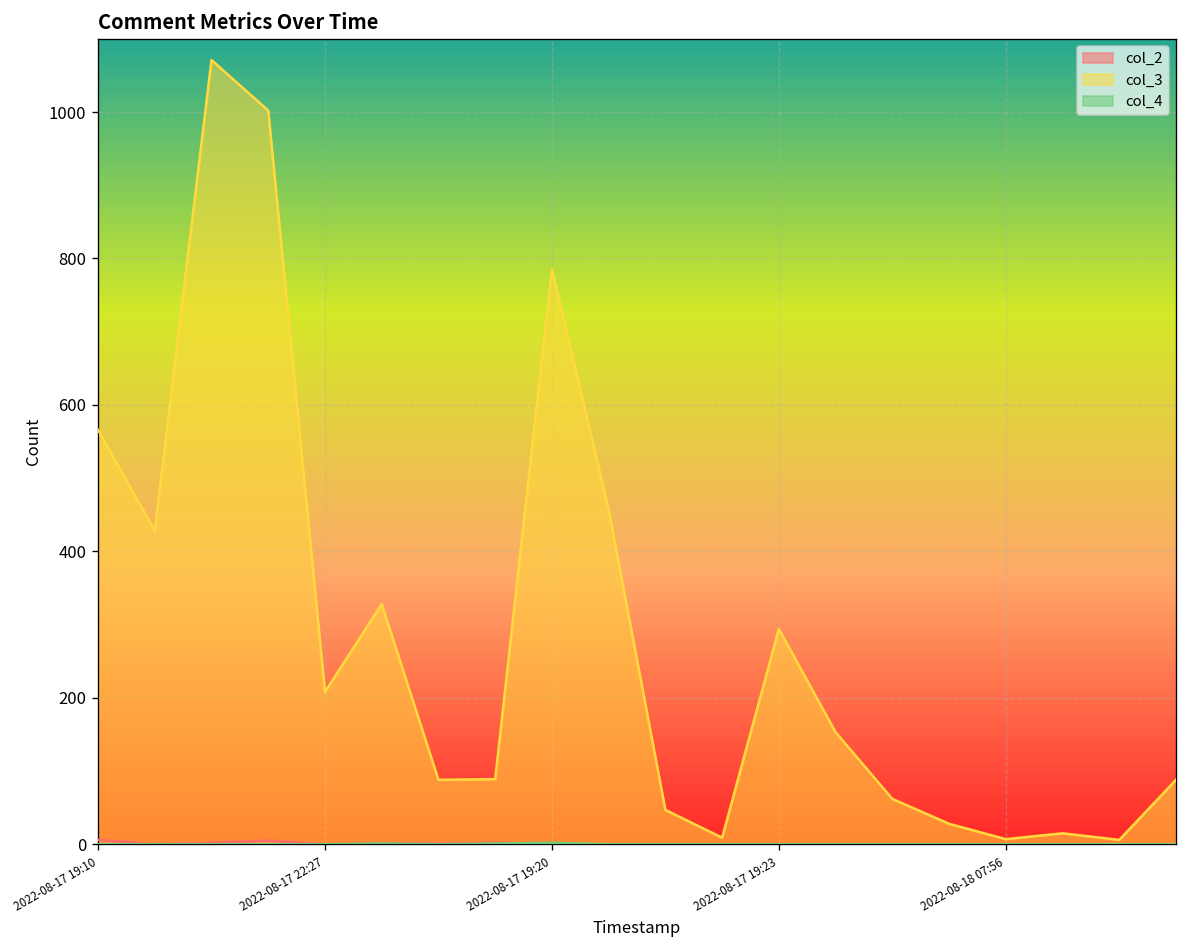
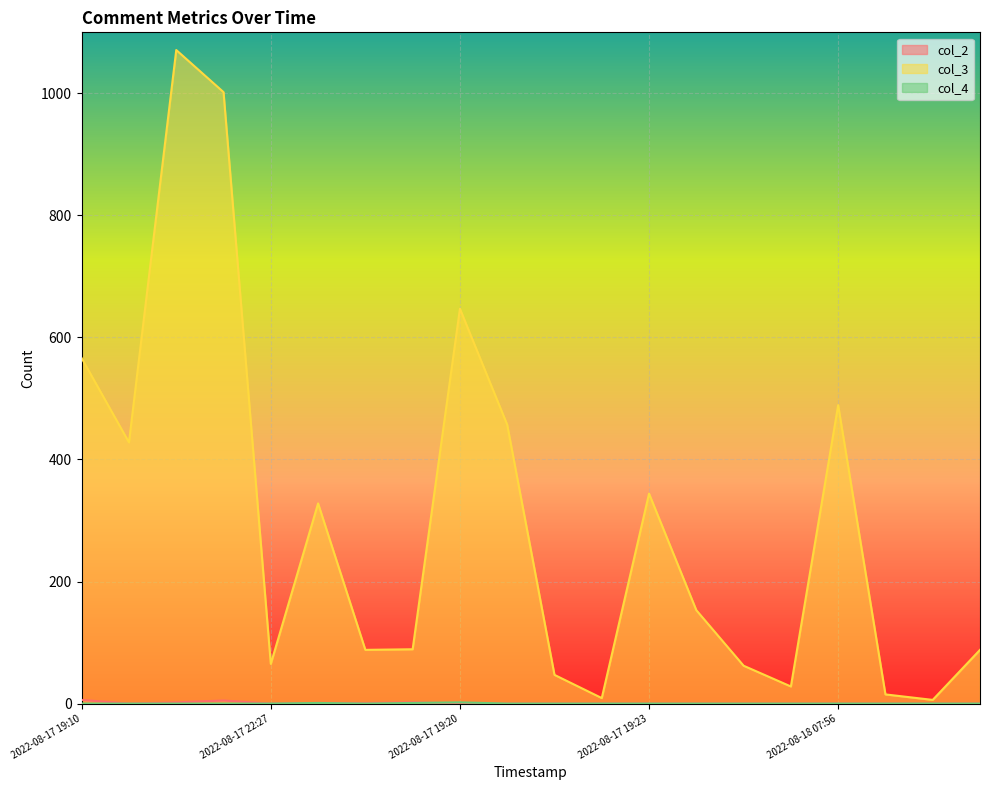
col_3, 2022-08-17 22:27: 210 -> 70
col_3, 2022-08-17 19:20: 790 -> 650
col_3, 2022-08-17 19:23: 290 -> 340
col_3, 2022-08-18 07:56: 10 -> 490
